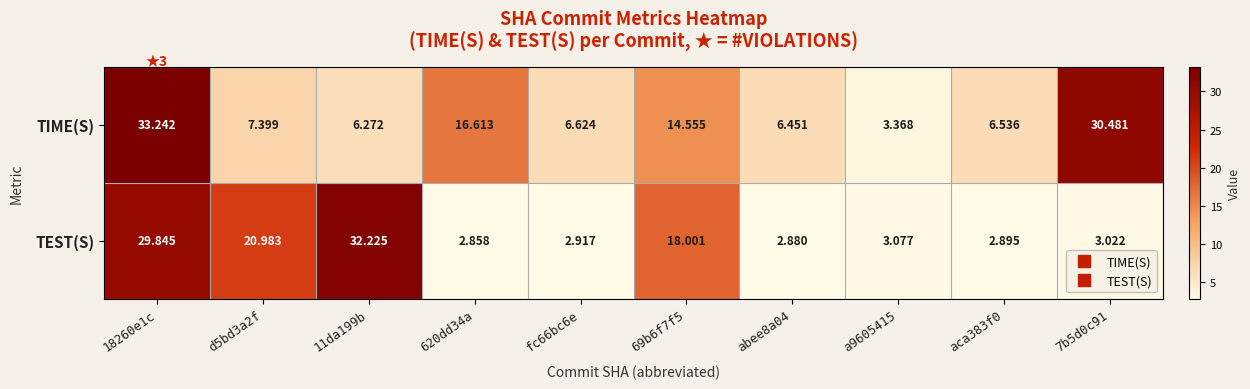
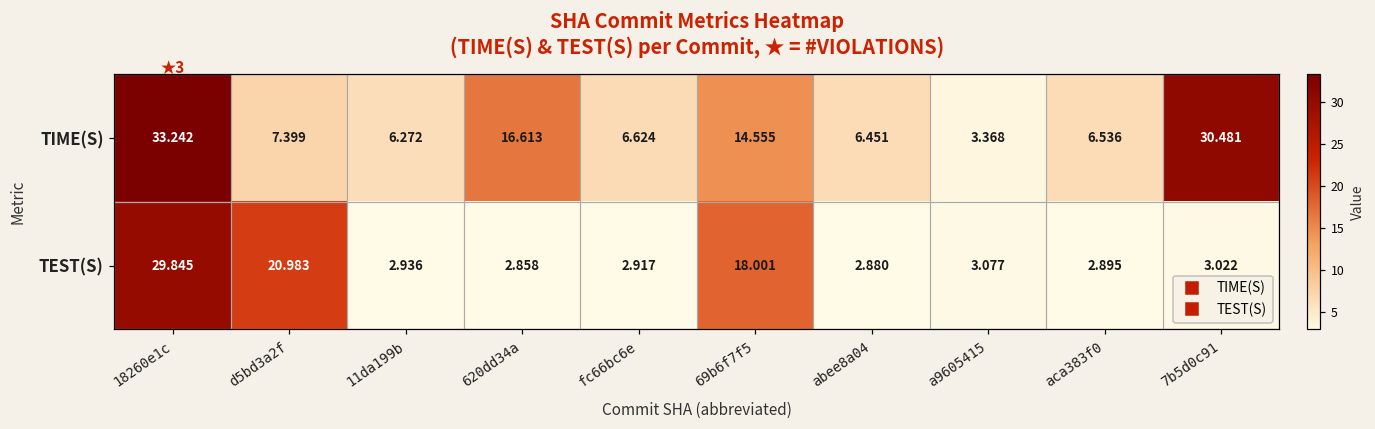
TEST(S), 11da199b: 32.225 -> 2.936
